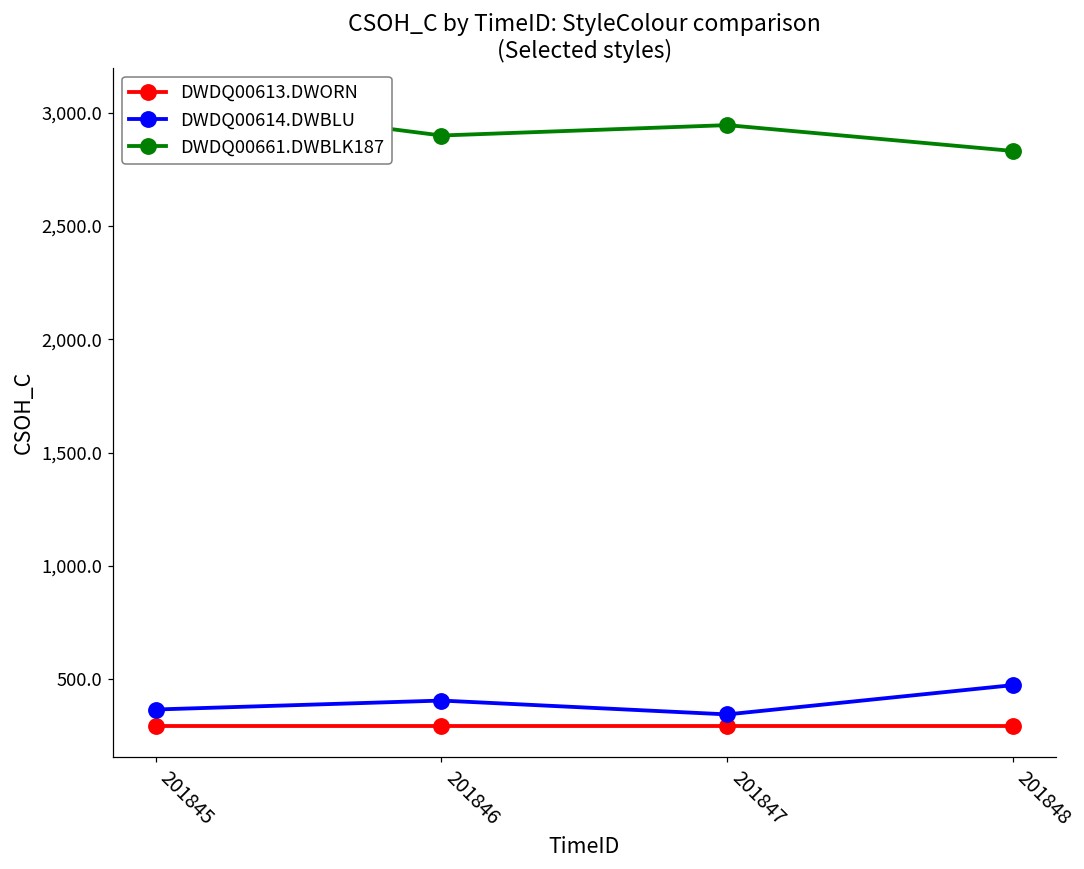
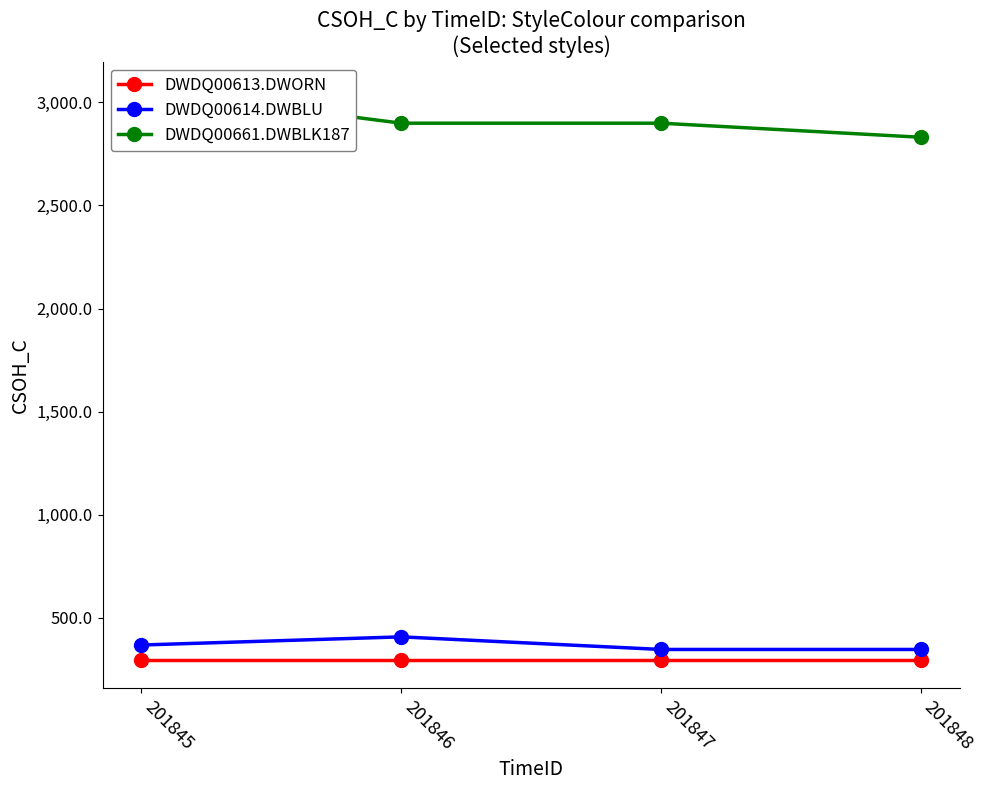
DWDQ00661.DWBLK187, 201847: 2,950 -> 2,900
DWDQ00614.DWBLU, 201848: 480 -> 350
